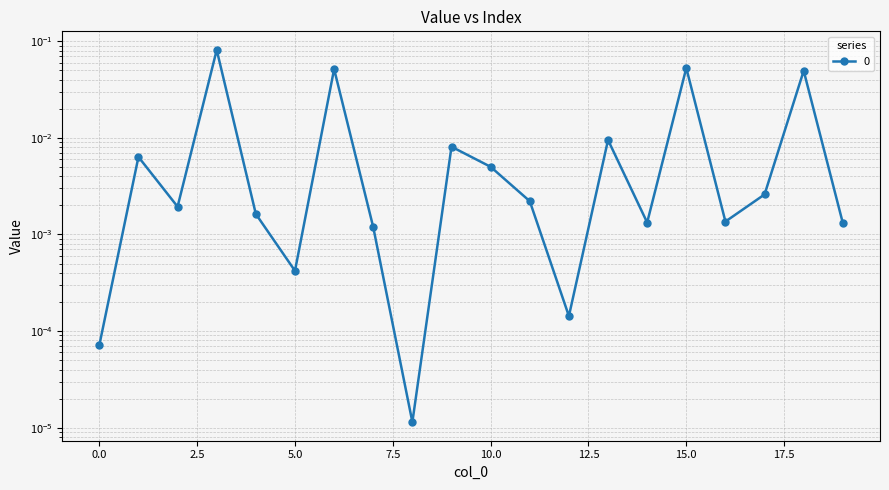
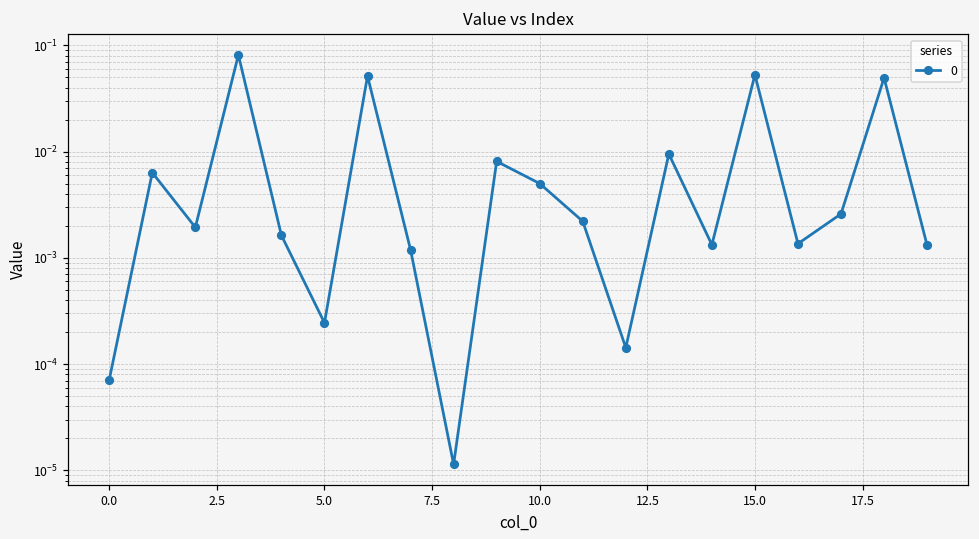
5.0: 0.0004 -> 0.00024
